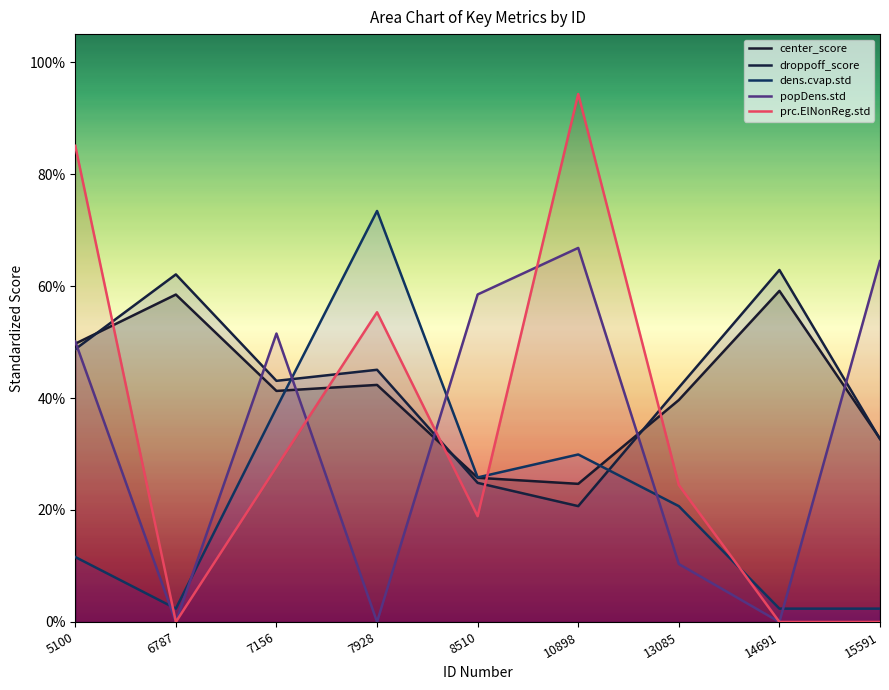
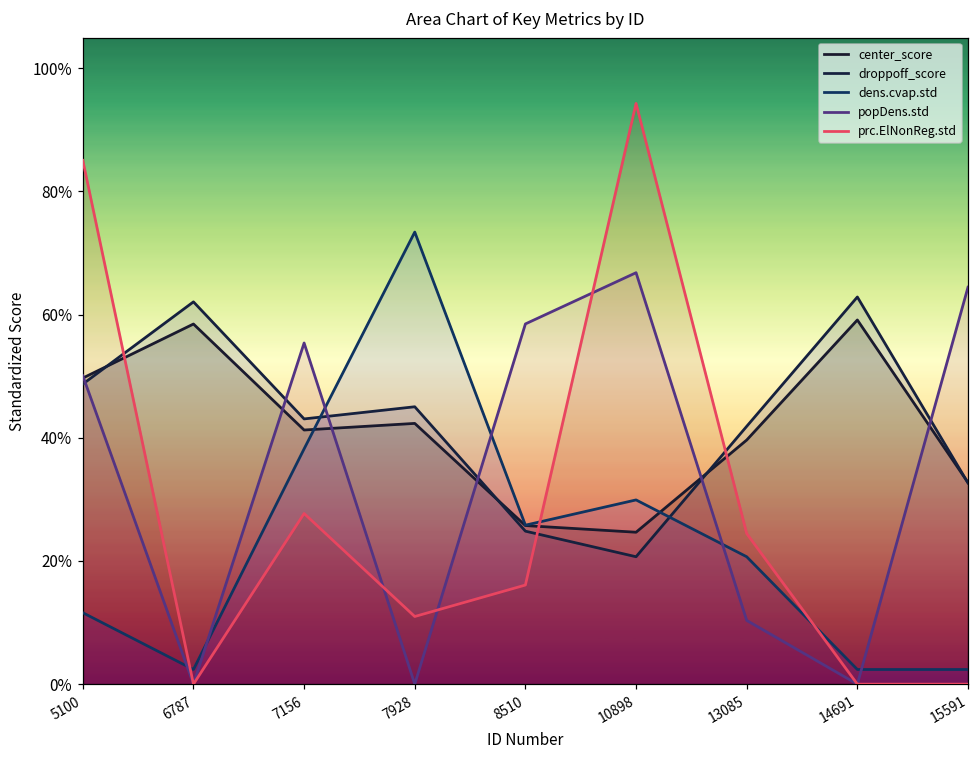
popDens.std, 7156: 52% -> 55%
prc.ElNonReg.std, 7928: 55% -> 11%
prc.ElNonReg.std, 8510: 19% -> 16%
